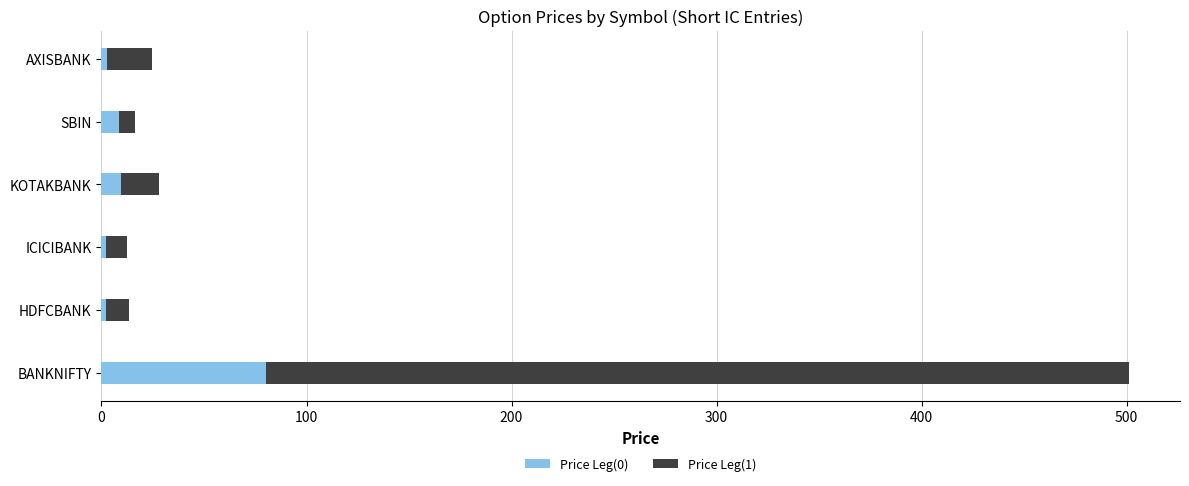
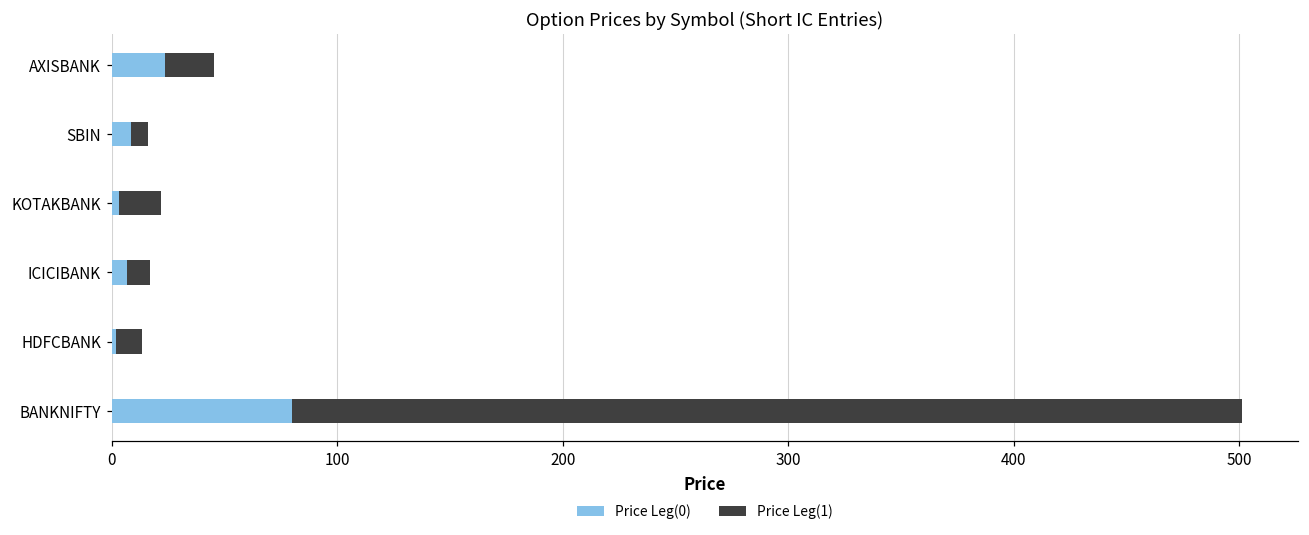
Price Leg(0), AXISBANK: 3 -> 24
Price Leg(0), KOTAKBANK: 9 -> 3
Price Leg(0), ICICIBANK: 2 -> 7
